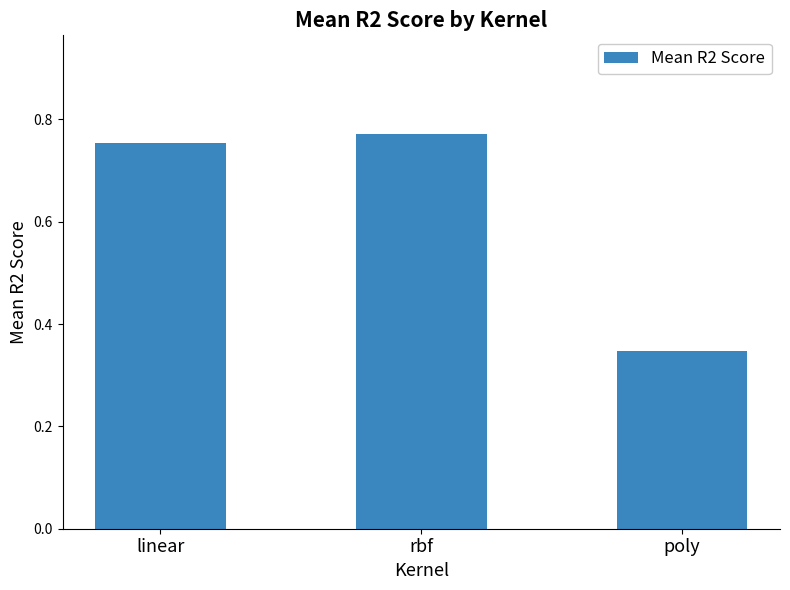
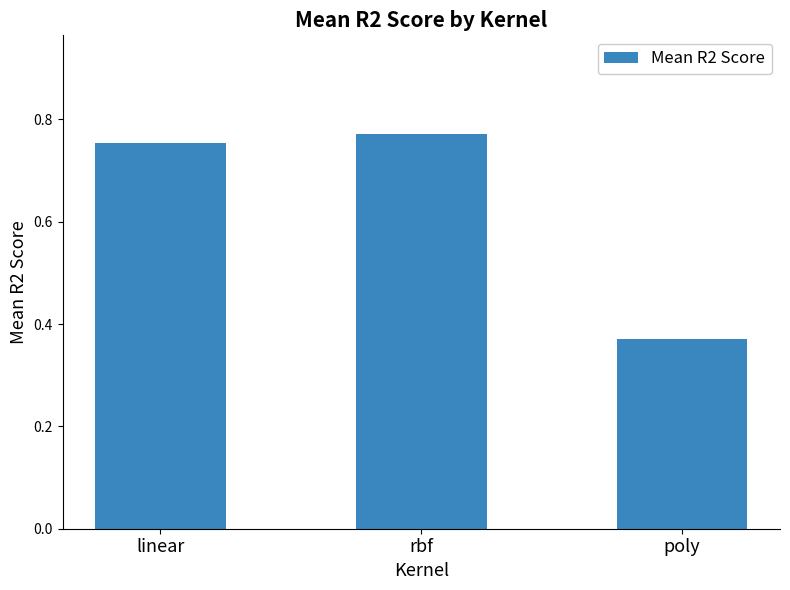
poly: 0.35 -> 0.37
